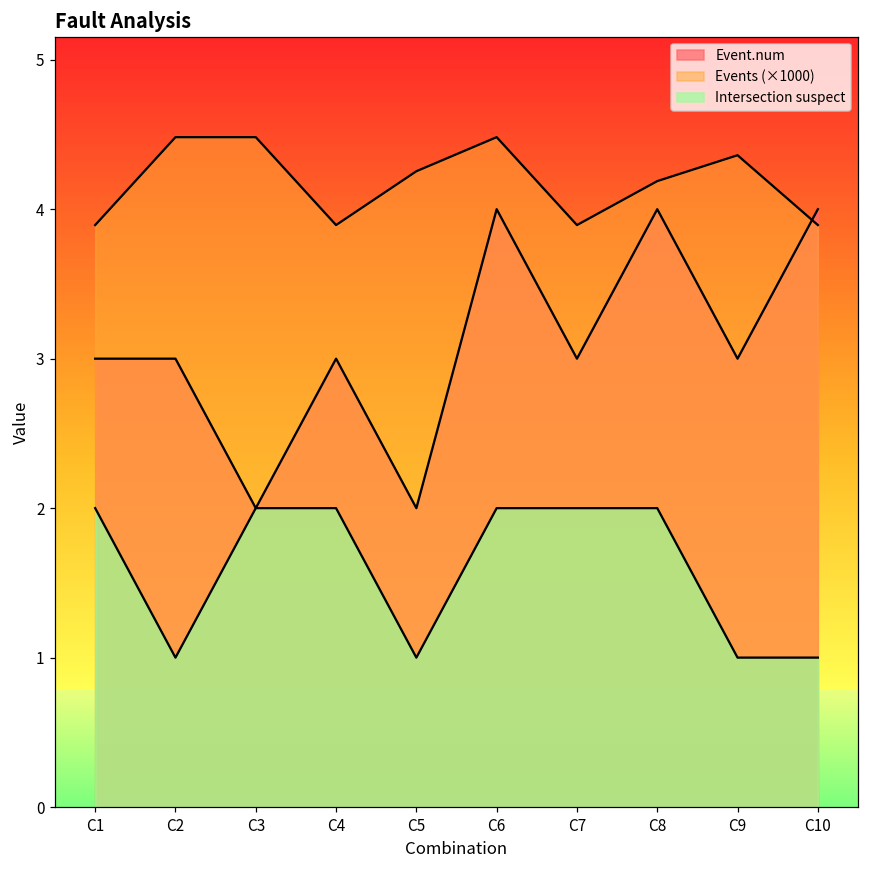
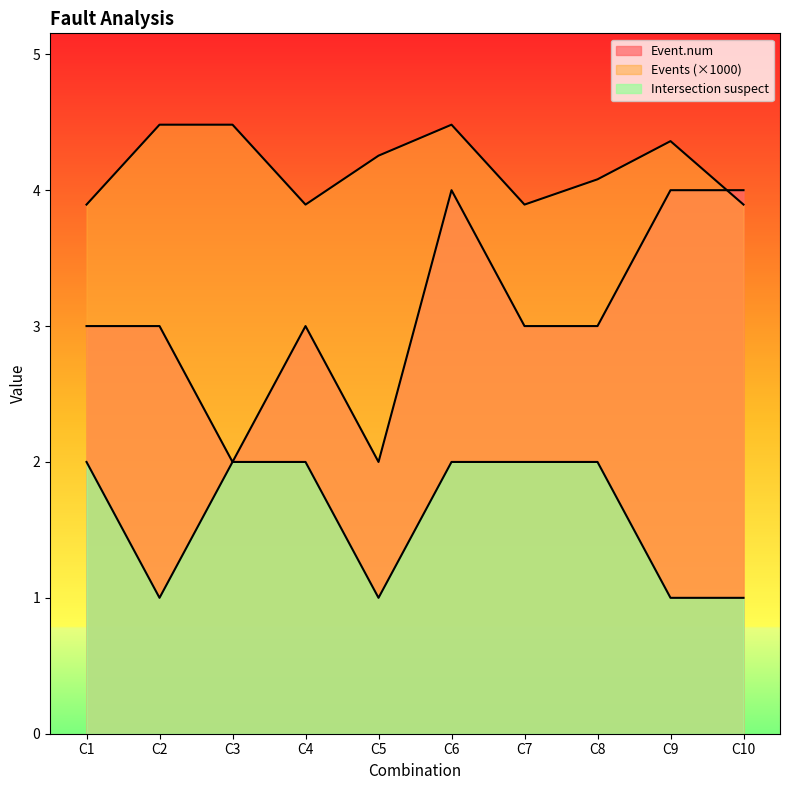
Event.num, C8: 4 -> 3
Events (×1000), C8: 4.19 -> 4.08
Event.num, C9: 3 -> 4
